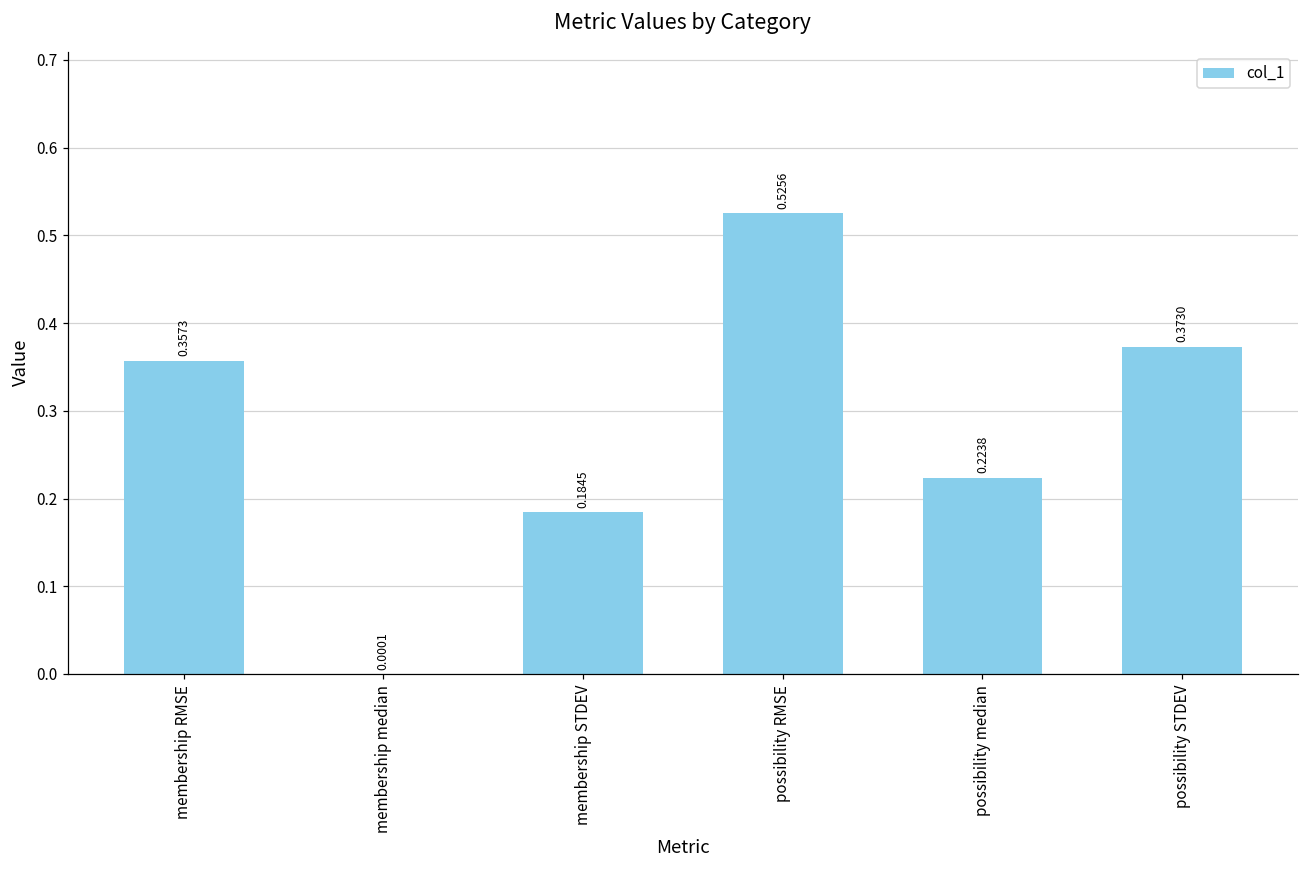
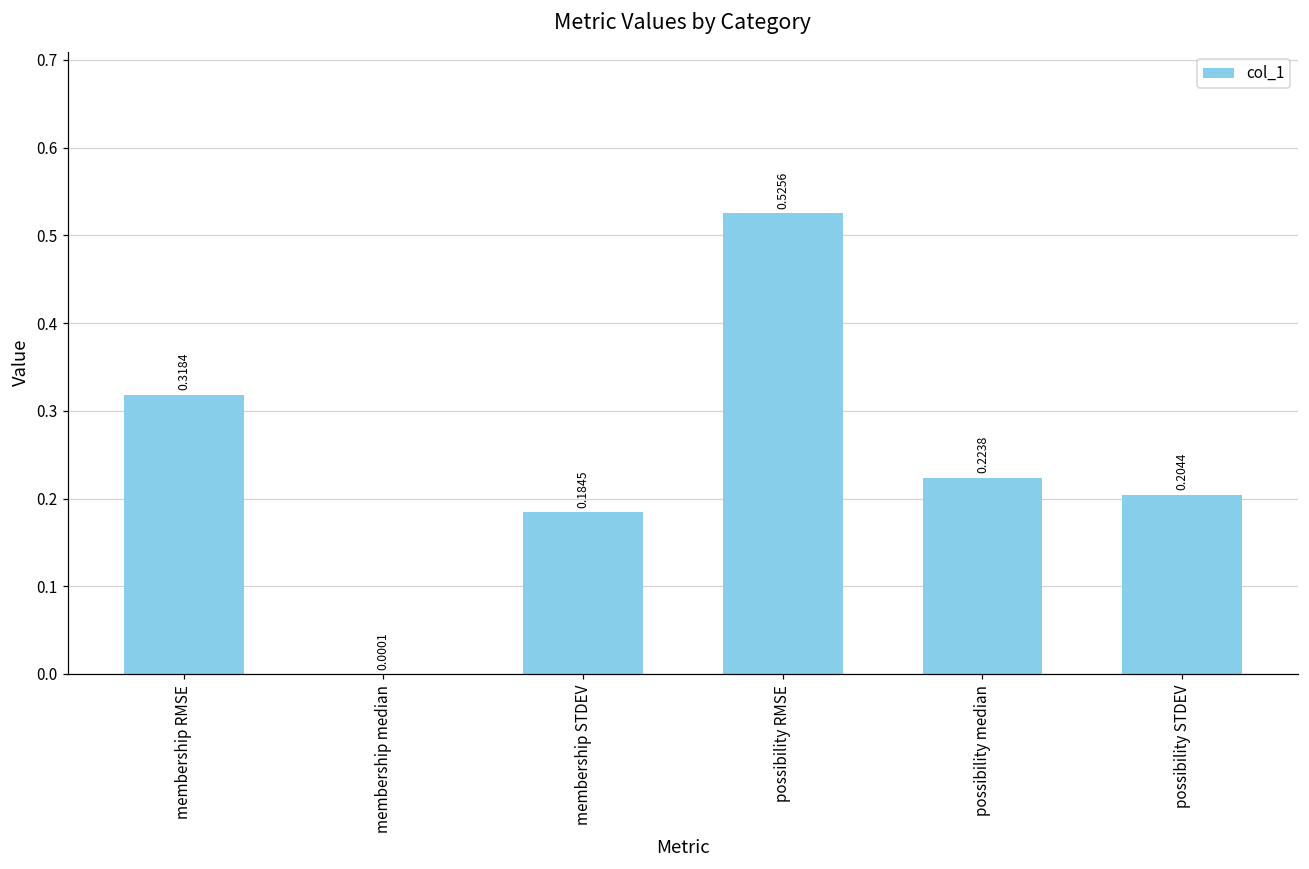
membership RMSE: 0.3573 -> 0.3184
possibility STDEV: 0.3730 -> 0.2044
